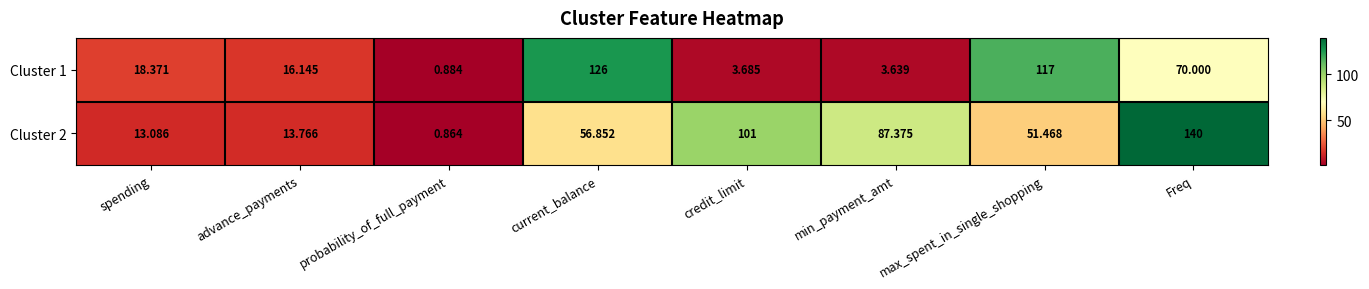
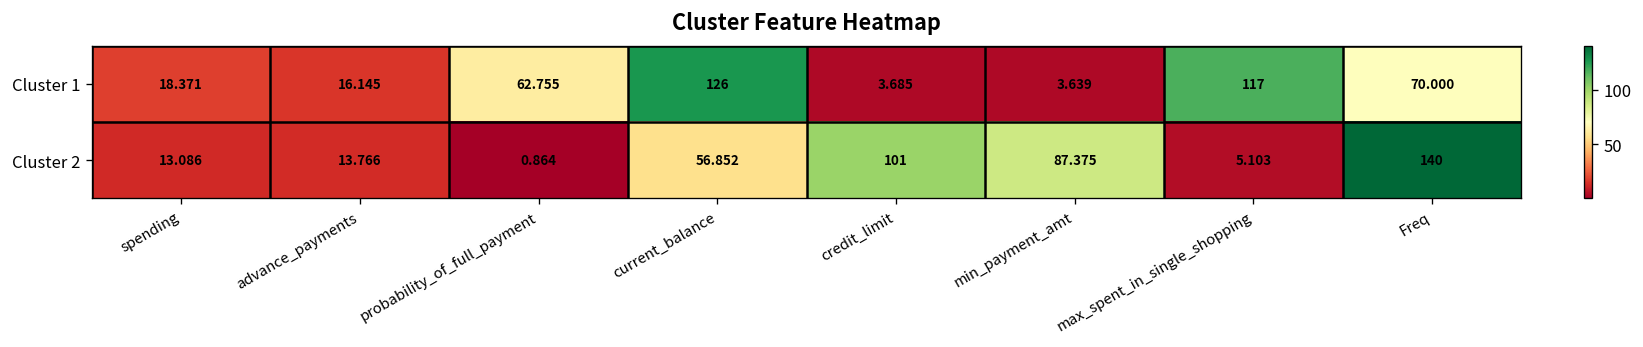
Cluster 1, probability_of_full_payment: 0.884 -> 62.755
Cluster 2, max_spent_in_single_shopping: 51.468 -> 5.103
